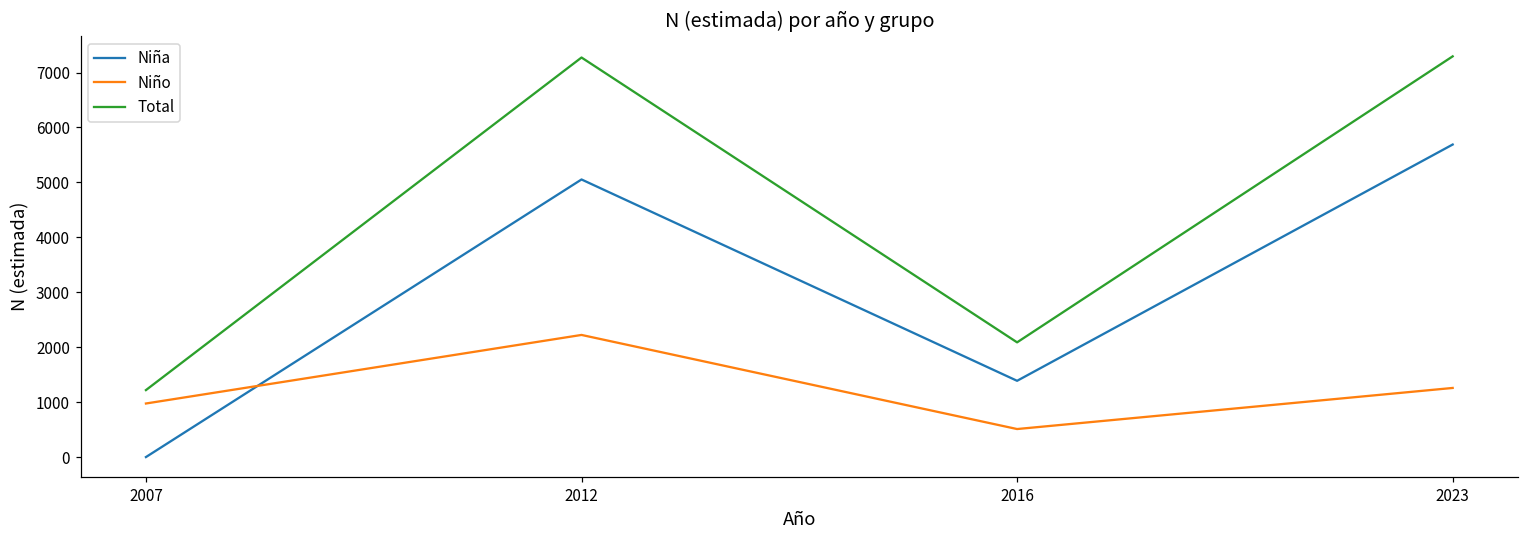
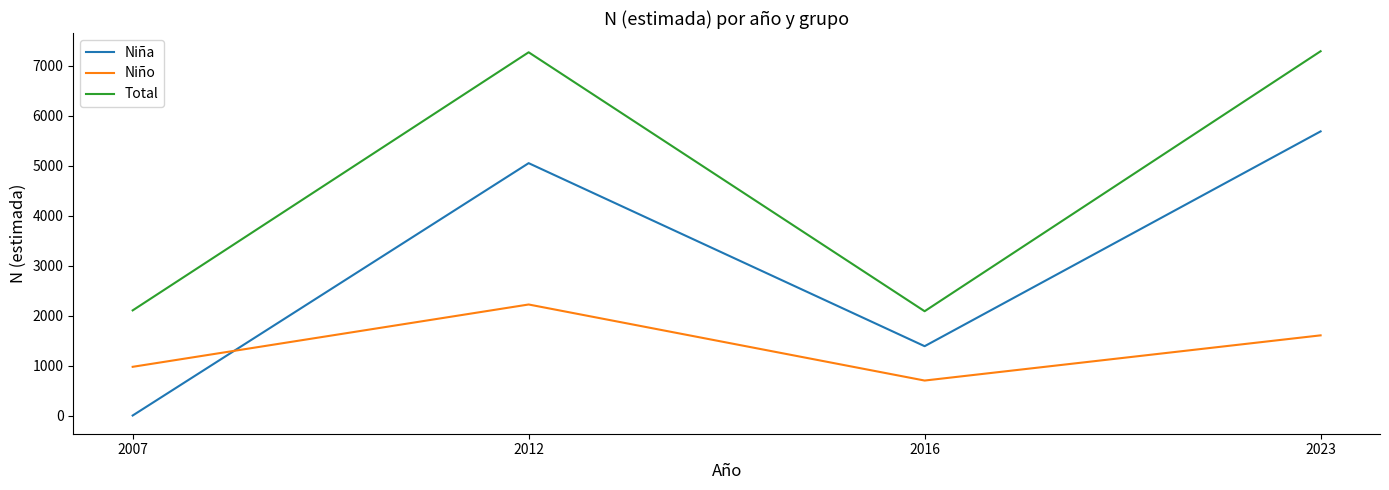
Total, 2007: 1200 -> 2100
Niño, 2016: 500 -> 700
Niño, 2023: 1300 -> 1600
